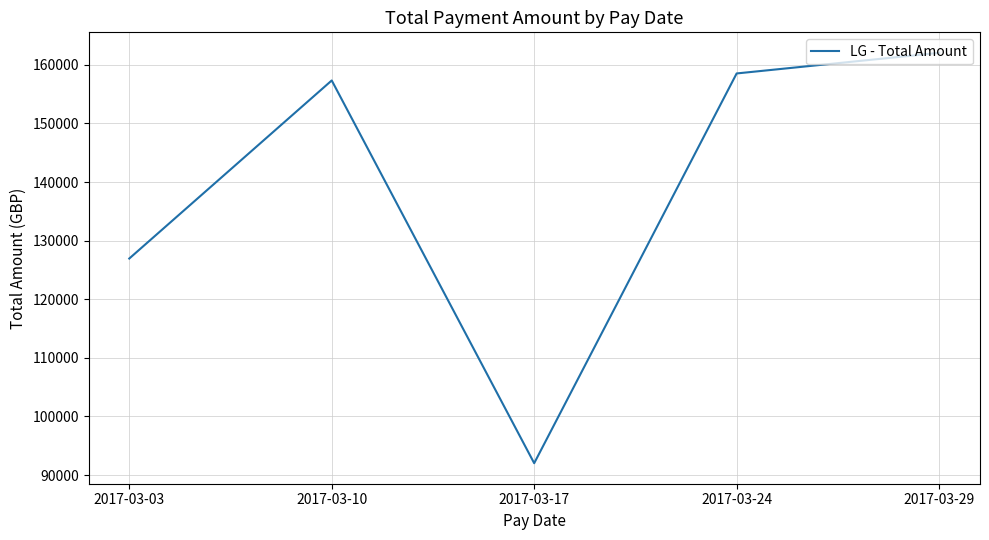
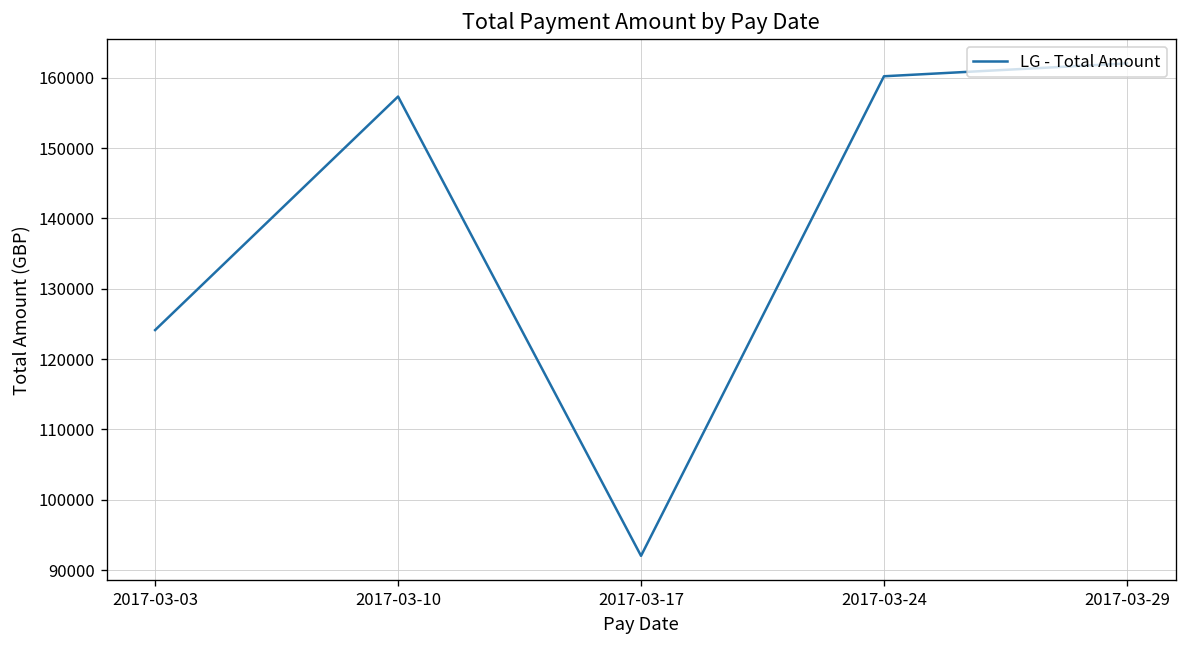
2017-03-03: 127000 -> 124000
2017-03-24: 159000 -> 160000
